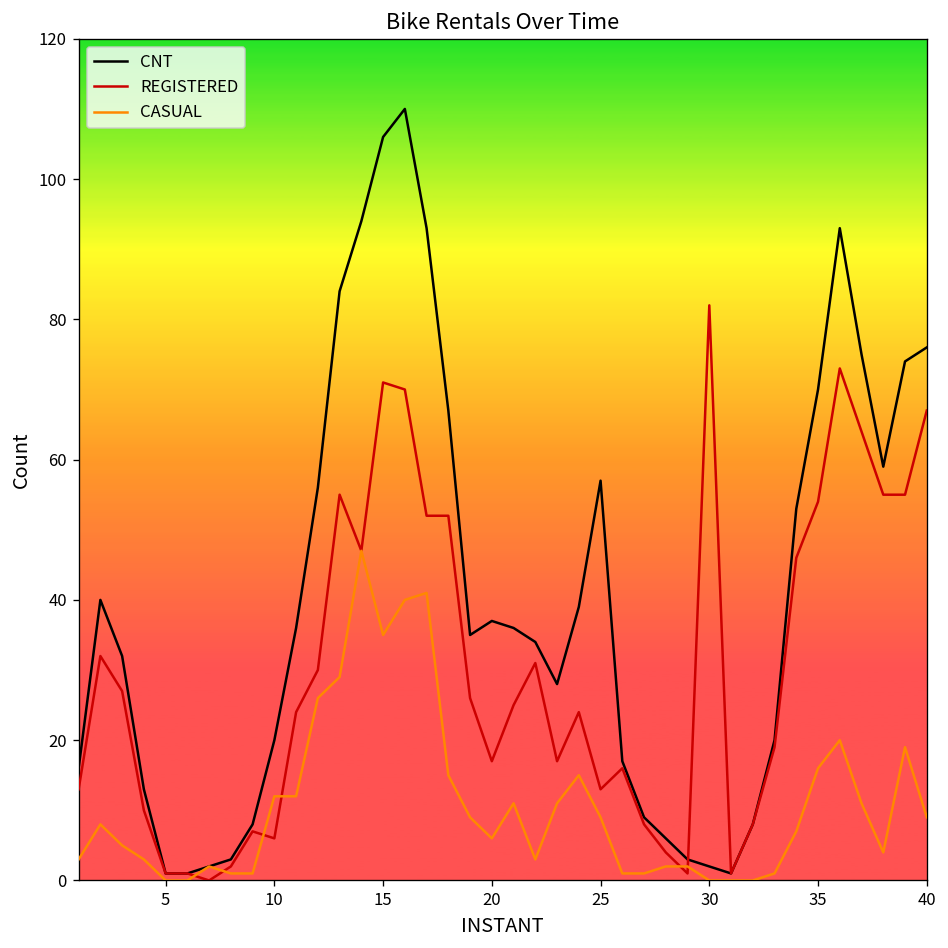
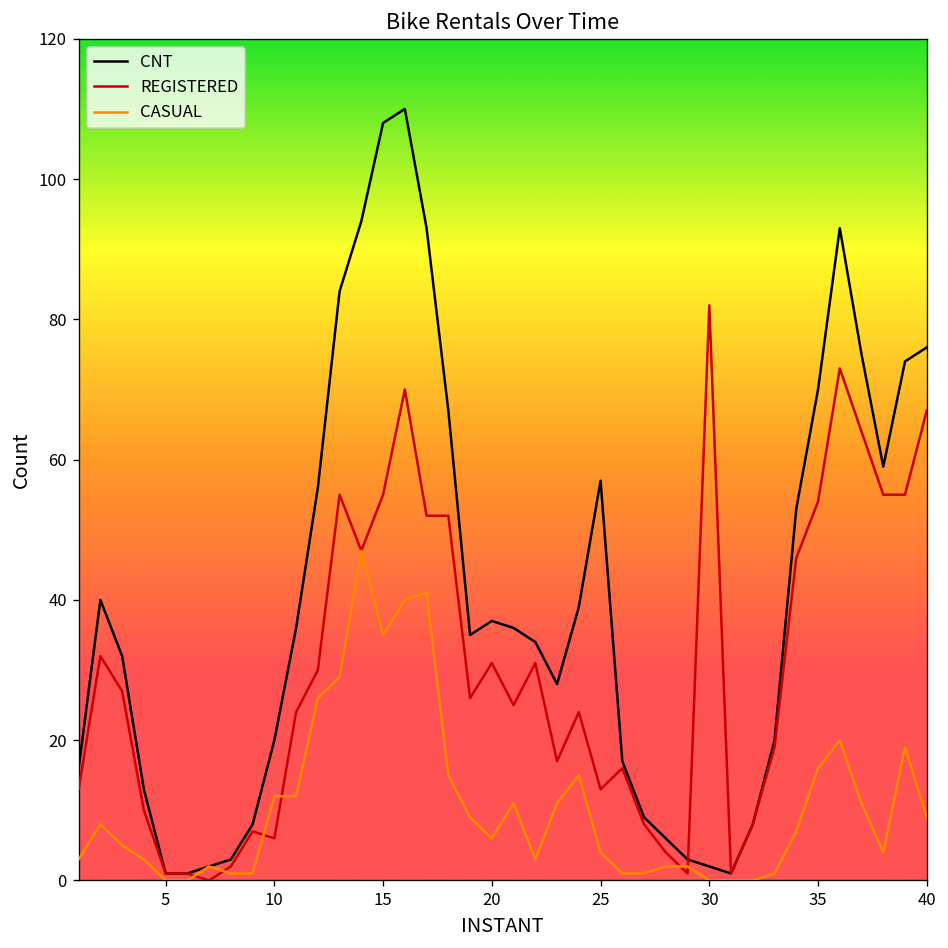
CNT, 15: 106 -> 108
REGISTERED, 15: 71 -> 55
REGISTERED, 20: 17 -> 31
CASUAL, 25: 9 -> 4
